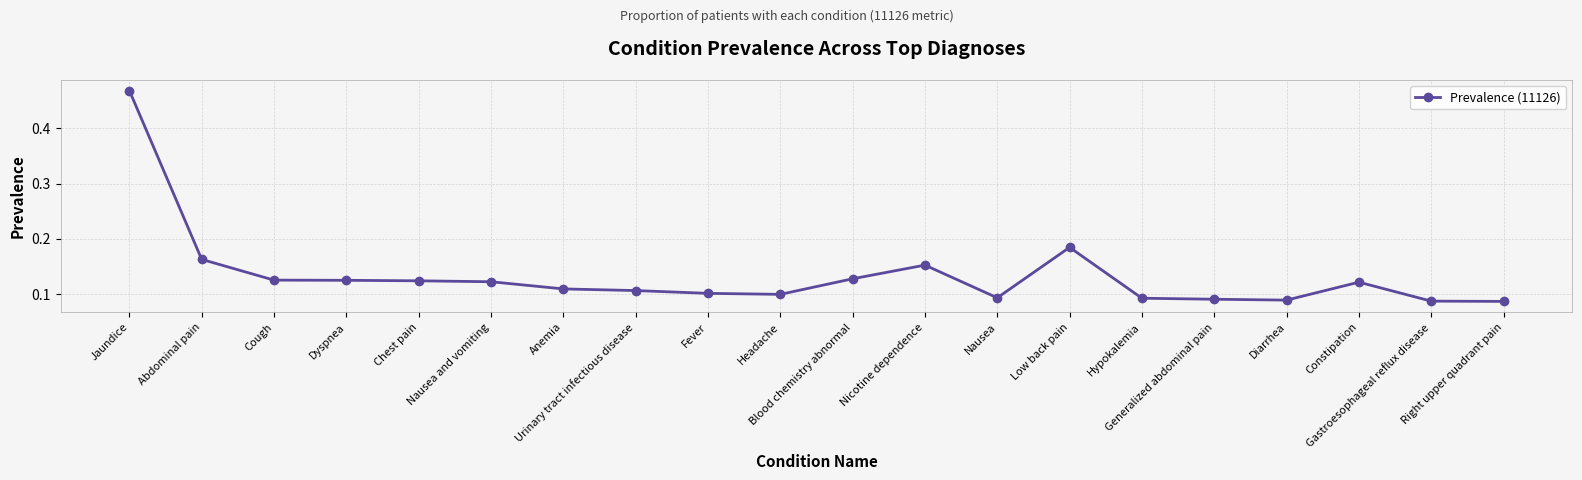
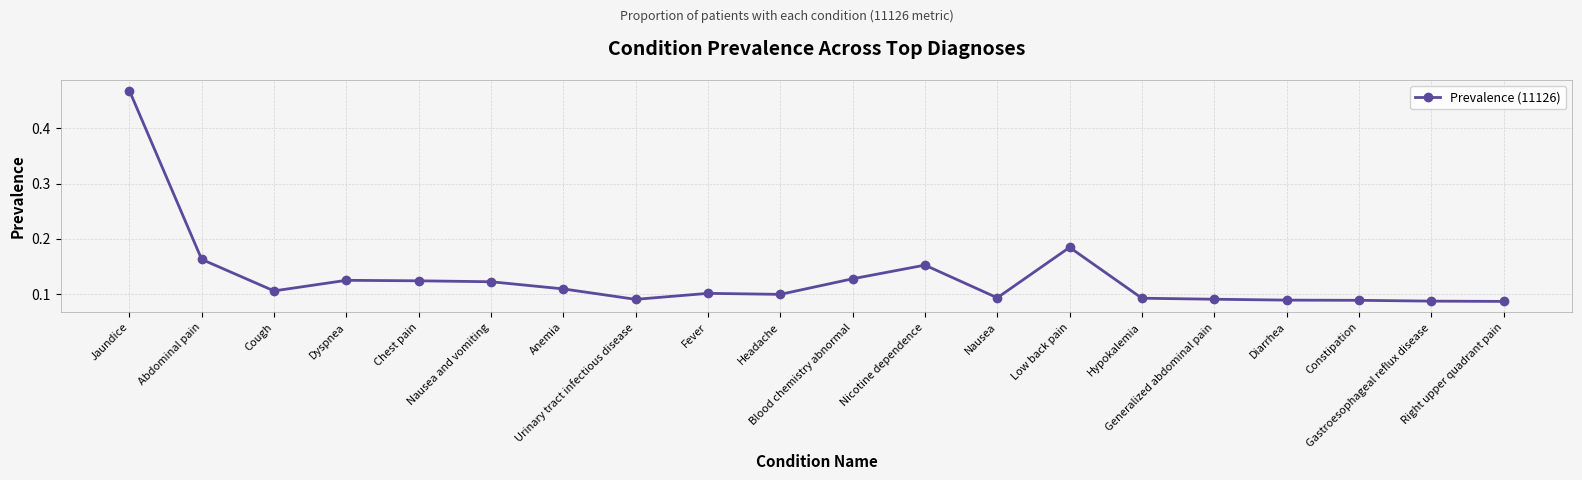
Cough: 0.12 -> 0.11
Urinary tract infectious disease: 0.11 -> 0.09
Constipation: 0.12 -> 0.09
